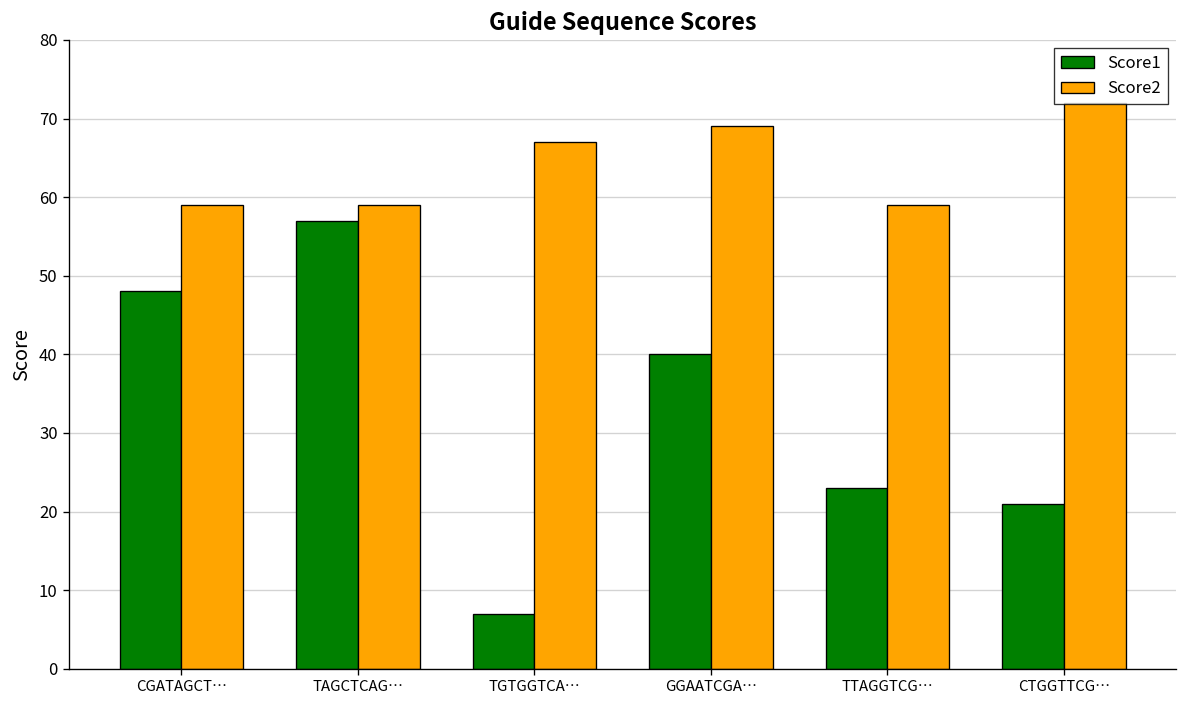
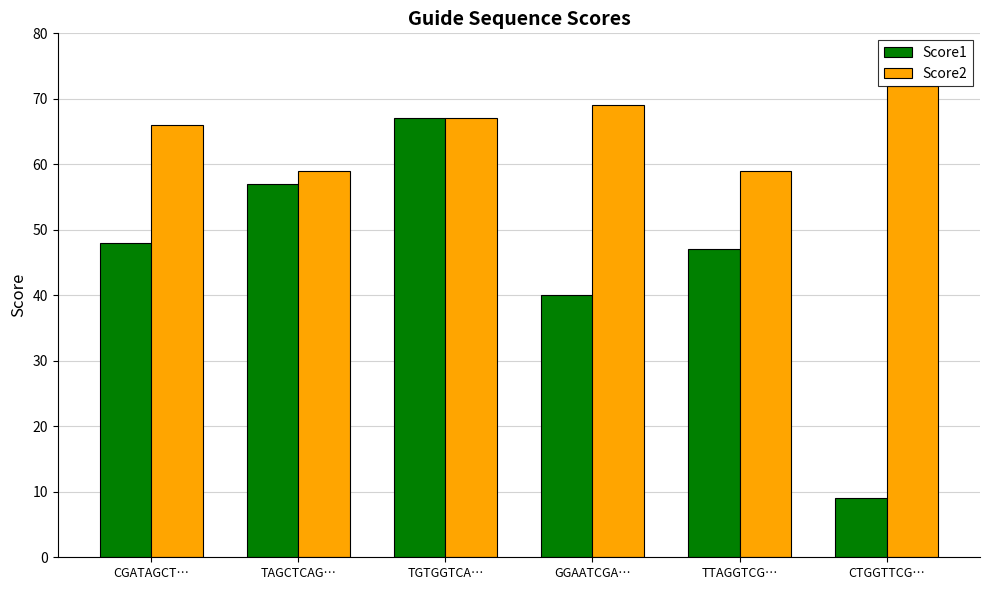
Score2, CGATAGCT…: 59 -> 66
Score1, TGTGGTCA…: 7 -> 67
Score1, TTAGGTCG…: 23 -> 47
Score1, CTGGTTCG…: 21 -> 9
